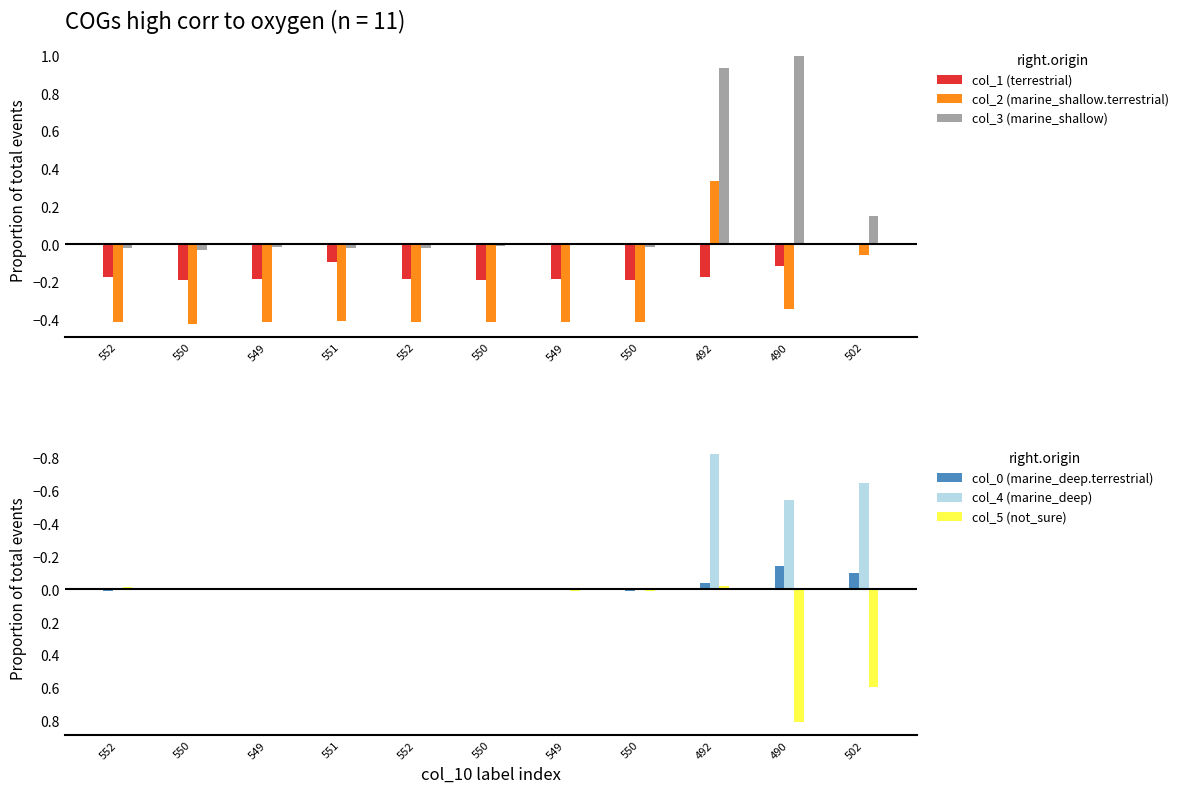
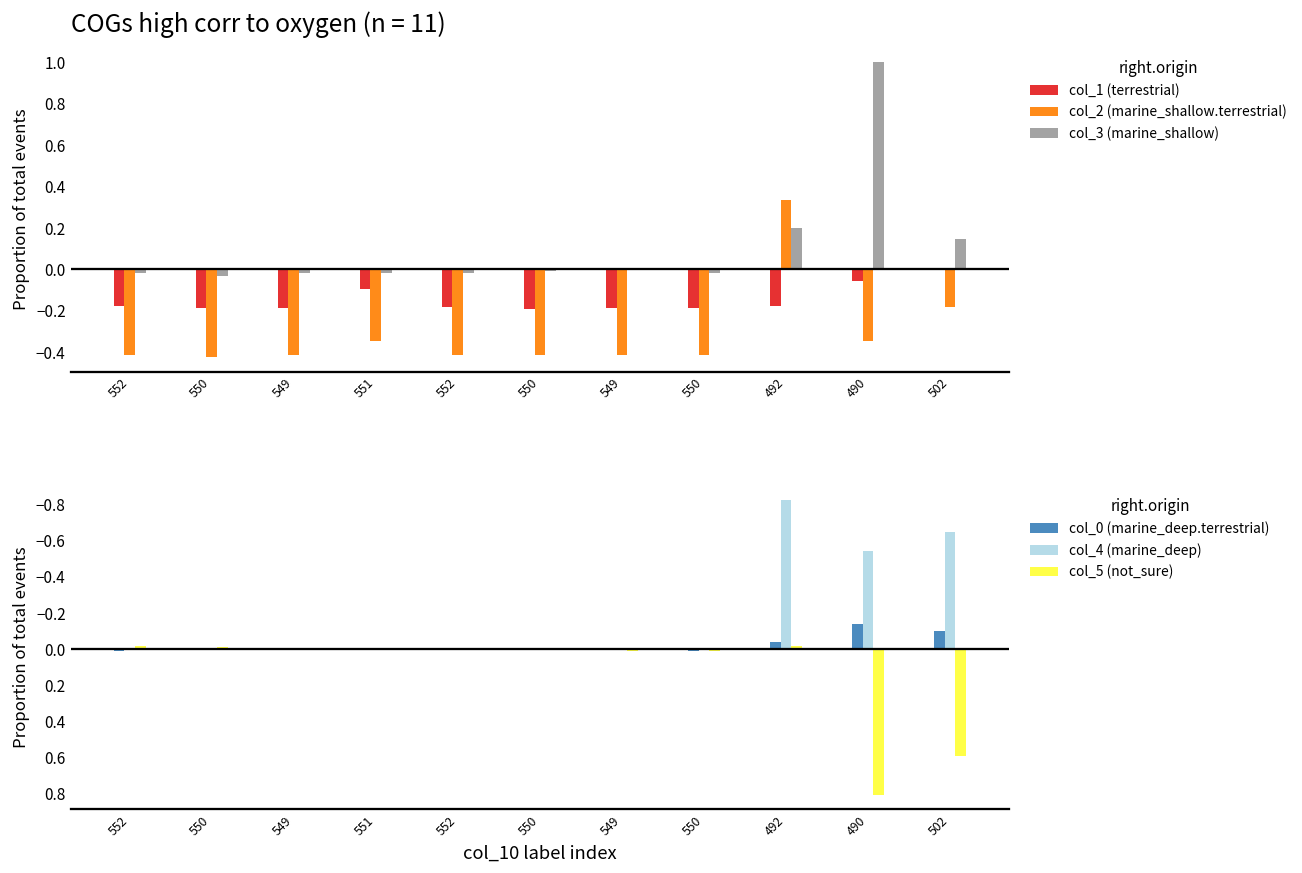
COGs high corr to oxygen (n = 11), col_2 (marine_shallow.terrestrial), 551: -0.41 -> -0.34
COGs high corr to oxygen (n = 11), col_3 (marine_shallow), 492: 0.93 -> 0.20
COGs high corr to oxygen (n = 11), col_1 (terrestrial), 490: -0.12 -> -0.05
COGs high corr to oxygen (n = 11), col_2 (marine_shallow.terrestrial), 502: -0.06 -> -0.18
